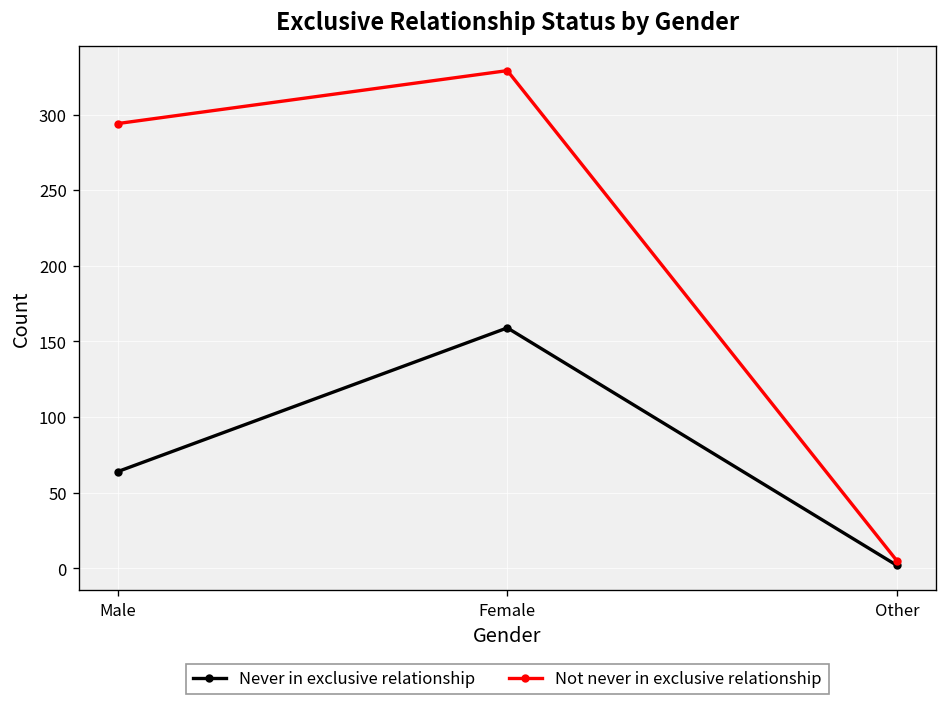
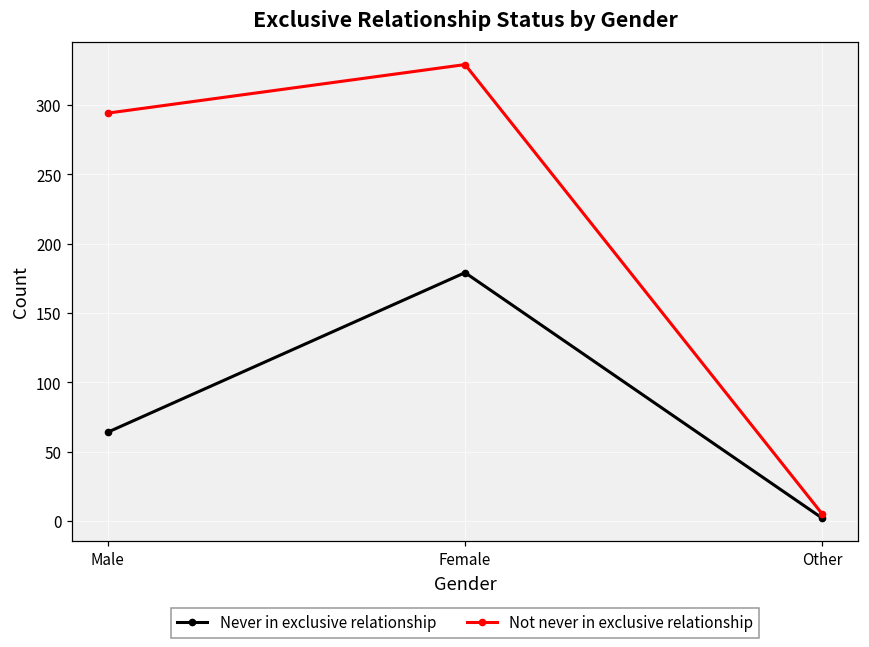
Never in exclusive relationship, Female: 159 -> 179
